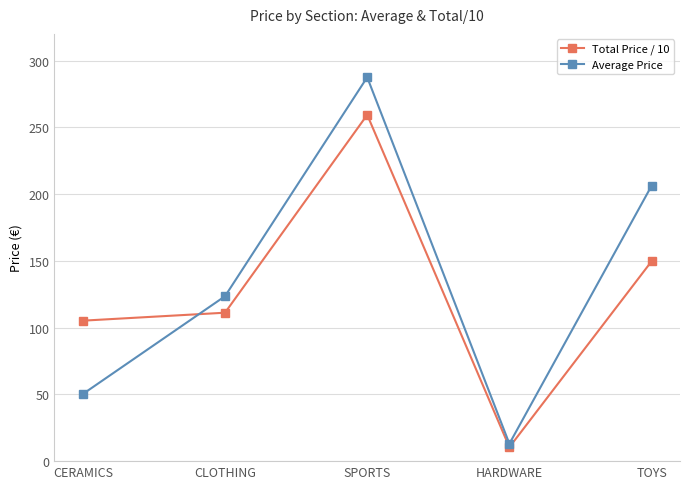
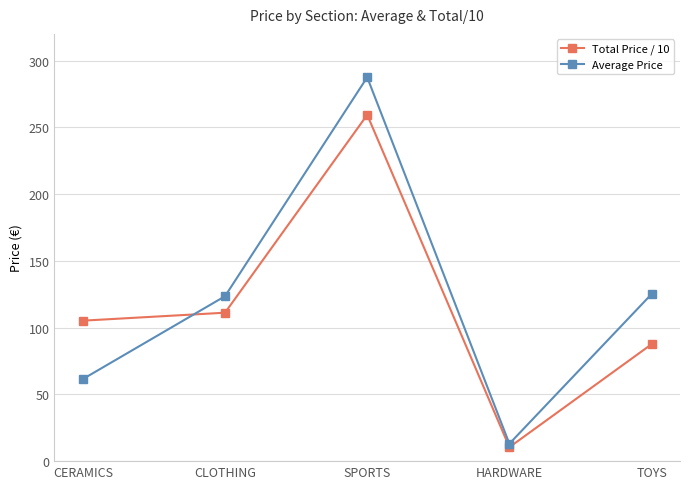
Average Price, CERAMICS: 50 -> 61
Total Price / 10, TOYS: 150 -> 88
Average Price, TOYS: 206 -> 125
